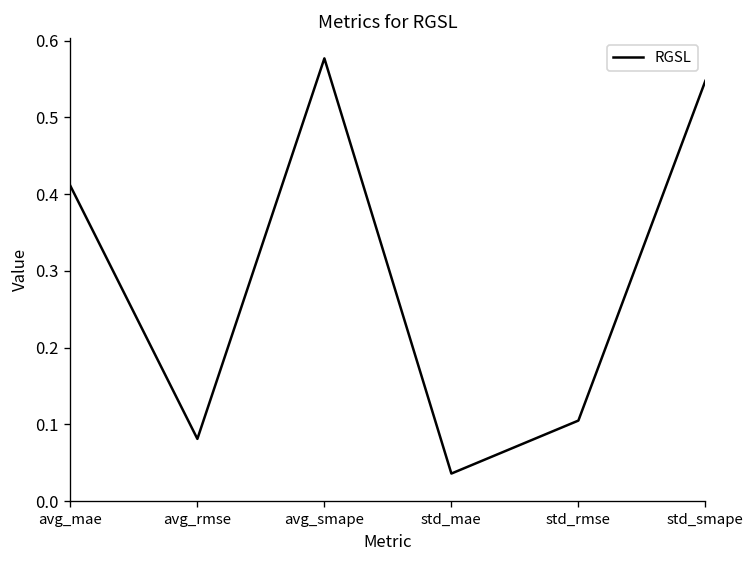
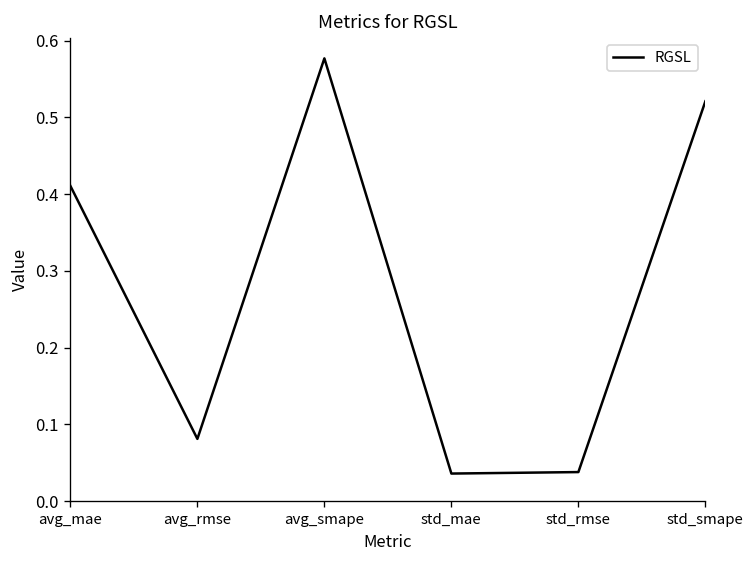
std_rmse: 0.11 -> 0.04
std_smape: 0.55 -> 0.52
